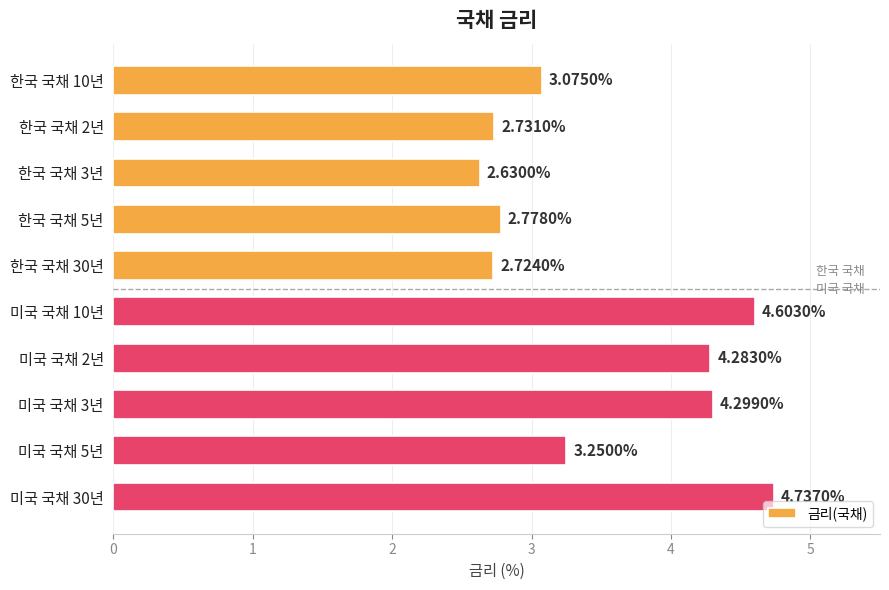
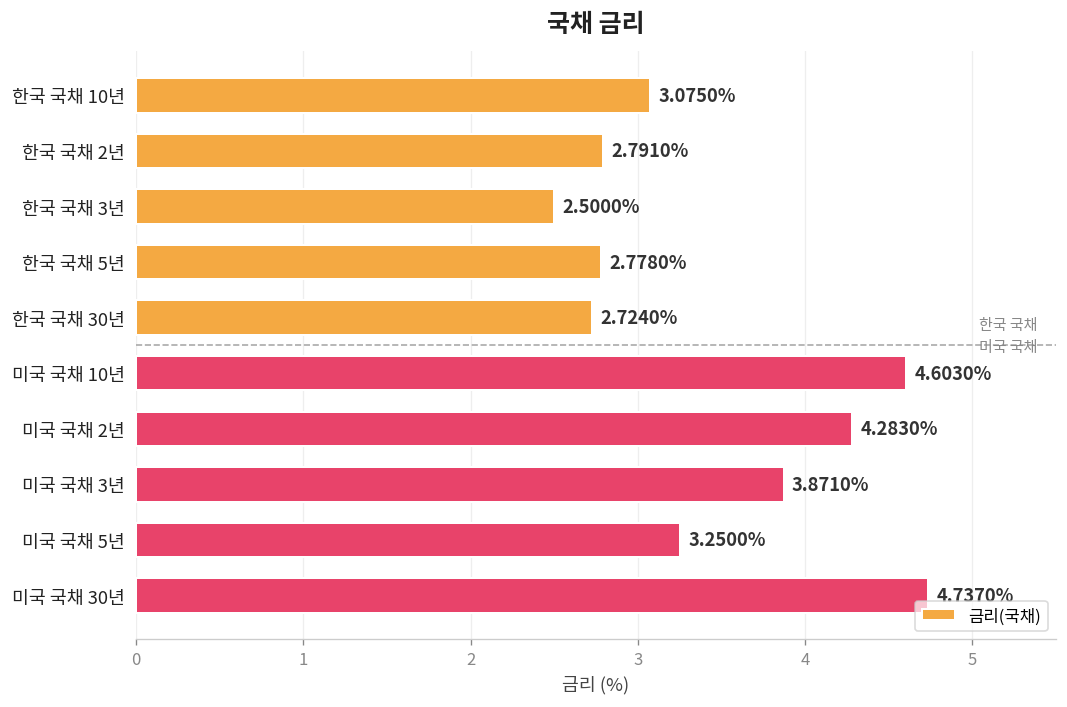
한국 국채 2년: 2.7310% -> 2.7910%
한국 국채 3년: 2.6300% -> 2.5000%
미국 국채 3년: 4.2990% -> 3.8710%
